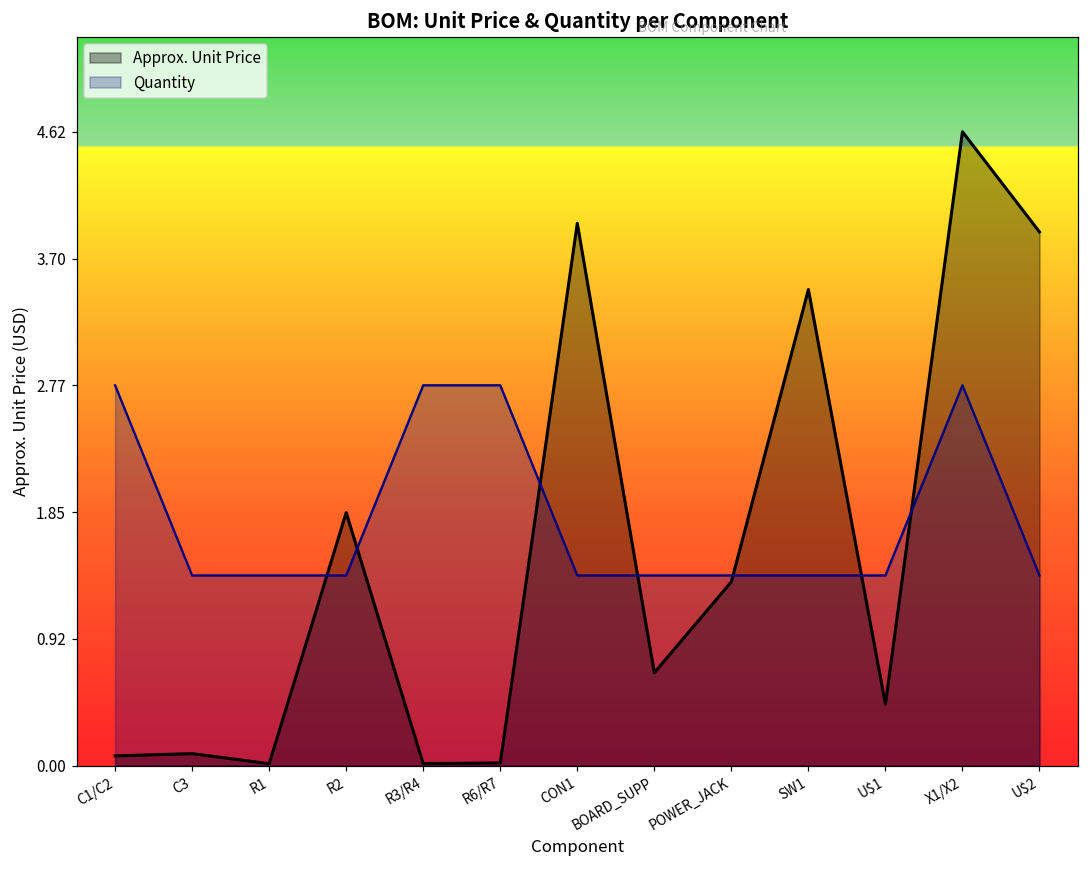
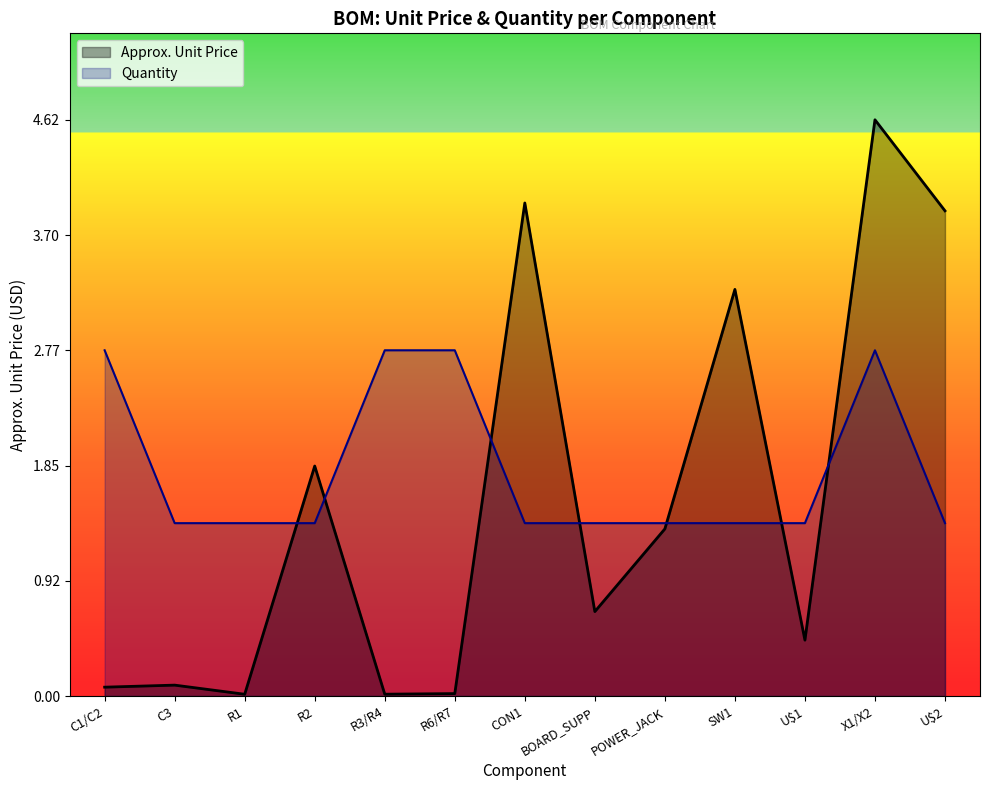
Approx. Unit Price, SW1: 3.47 -> 3.26
